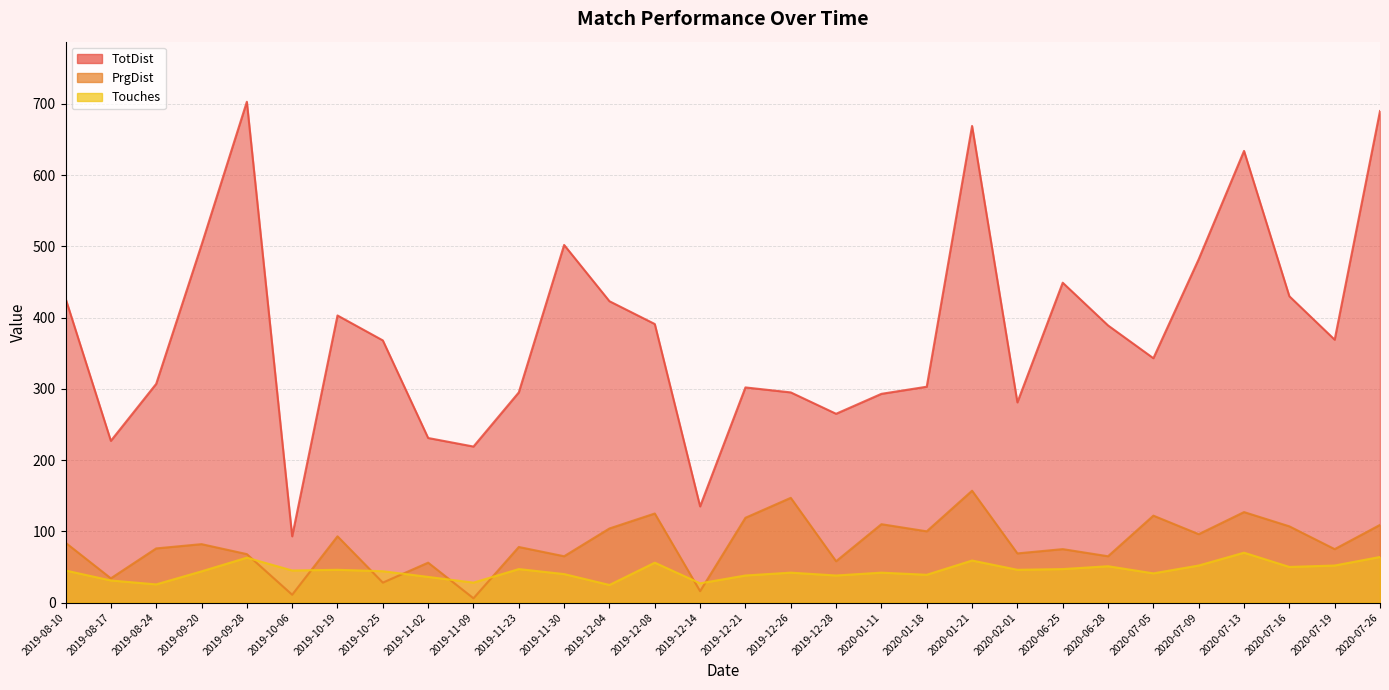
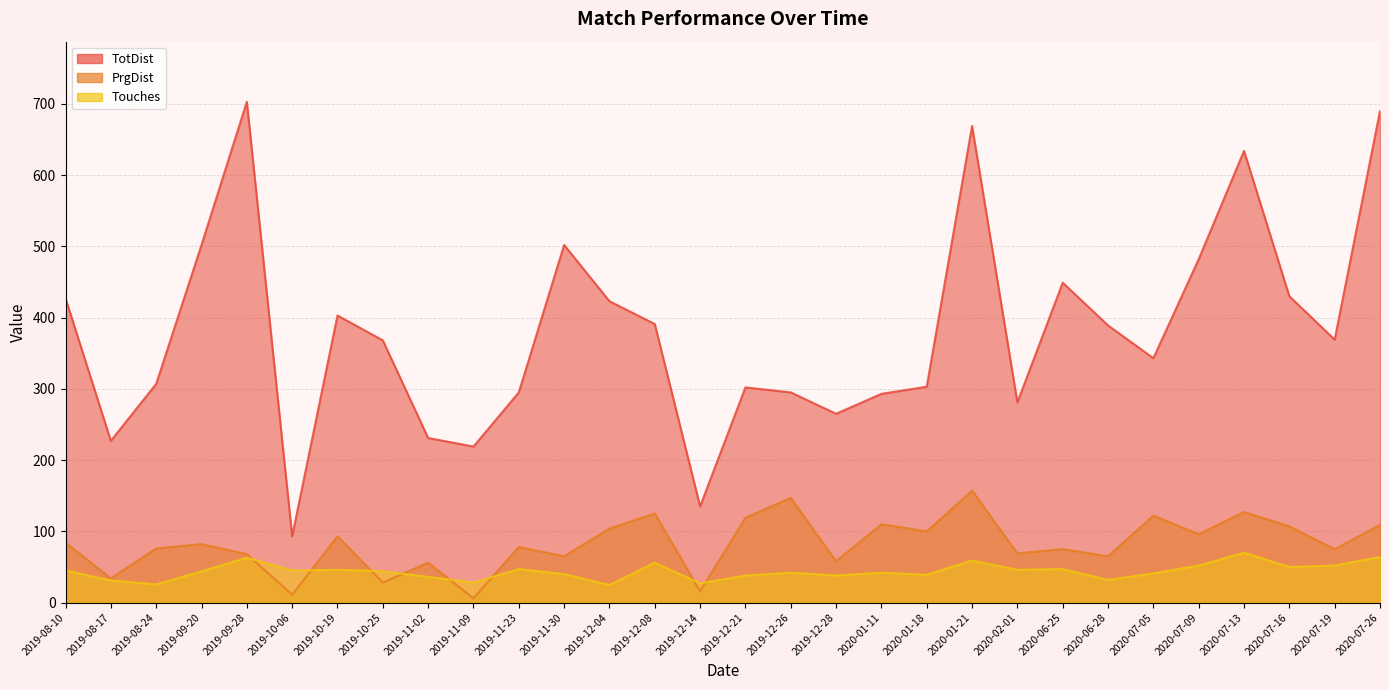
Touches, 2020-06-28: 50 -> 30
